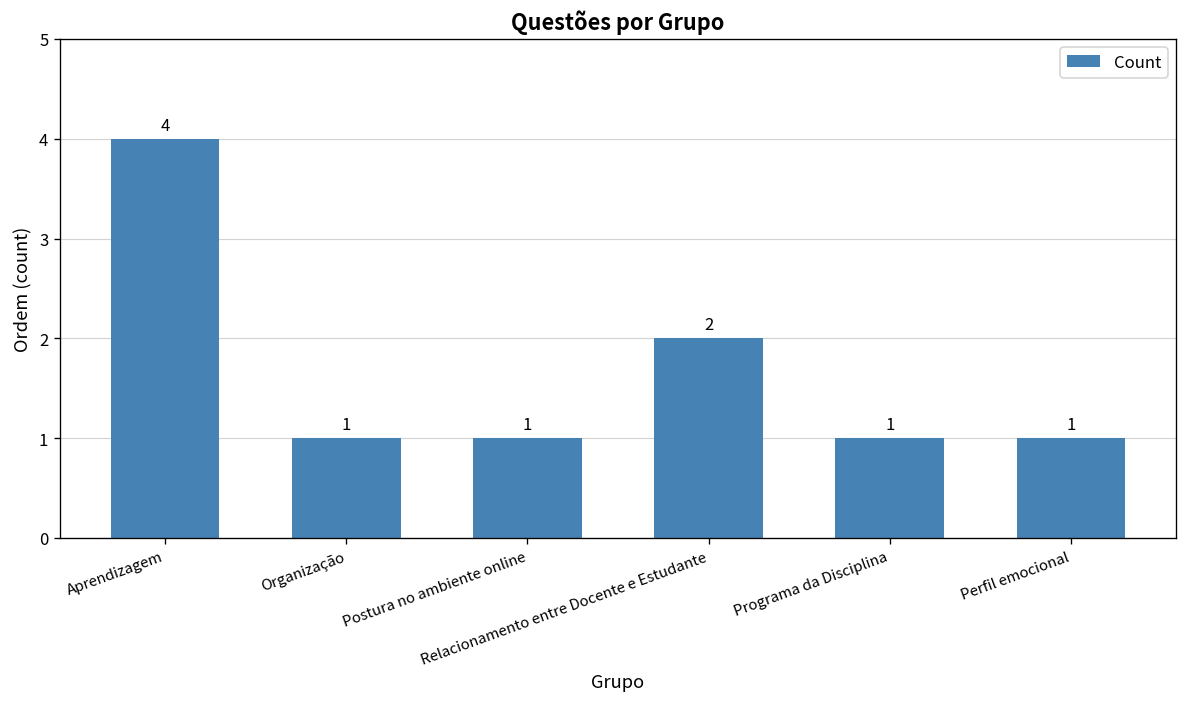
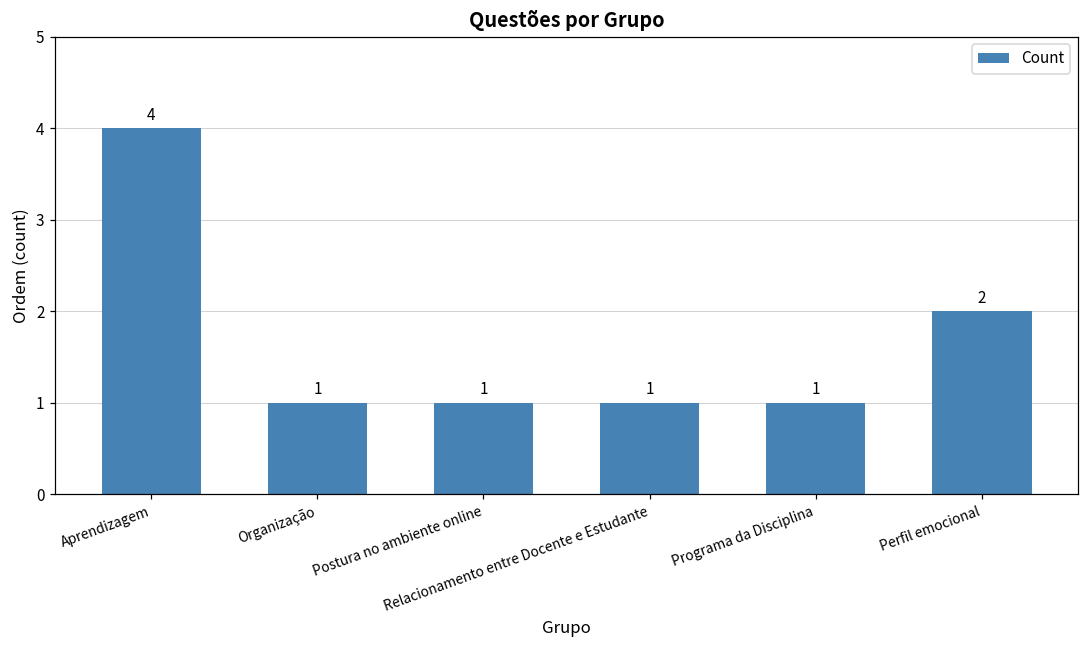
Relacionamento entre Docente e Estudante: 2 -> 1
Perfil emocional: 1 -> 2
